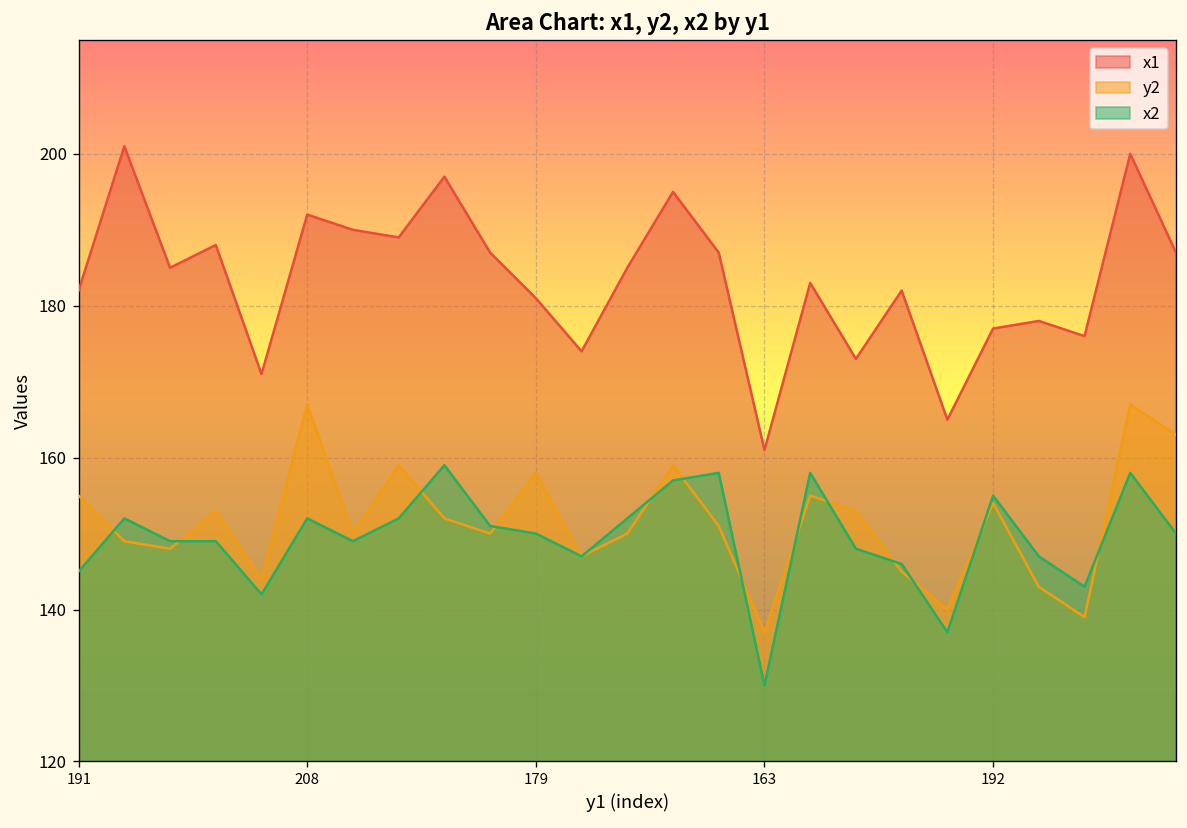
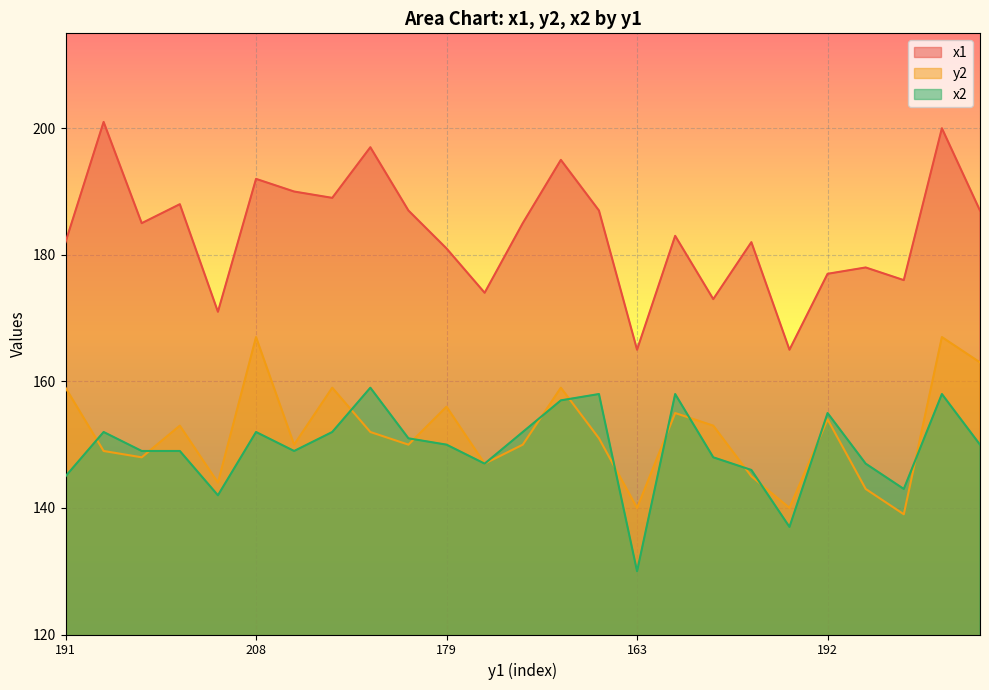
y2, 191: 155 -> 159
y2, 179: 158 -> 156
x1, 163: 161 -> 165
y2, 163: 137 -> 140
